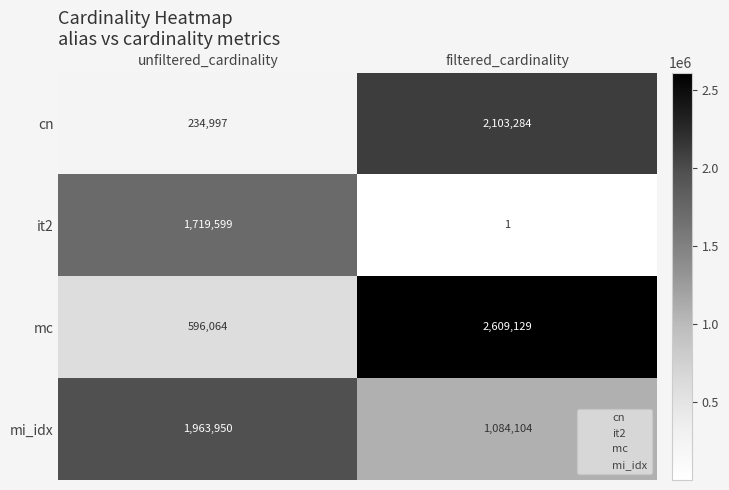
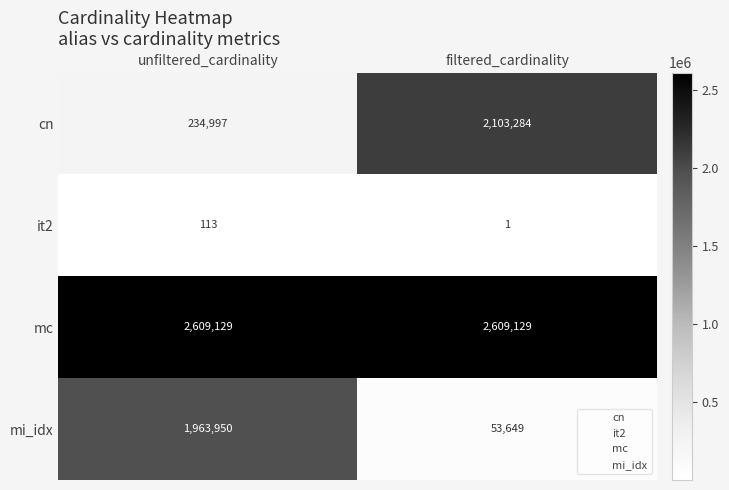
it2, unfiltered_cardinality: 1,719,599 -> 113
mc, unfiltered_cardinality: 596,064 -> 2,609,129
mi_idx, filtered_cardinality: 1,084,104 -> 53,649
